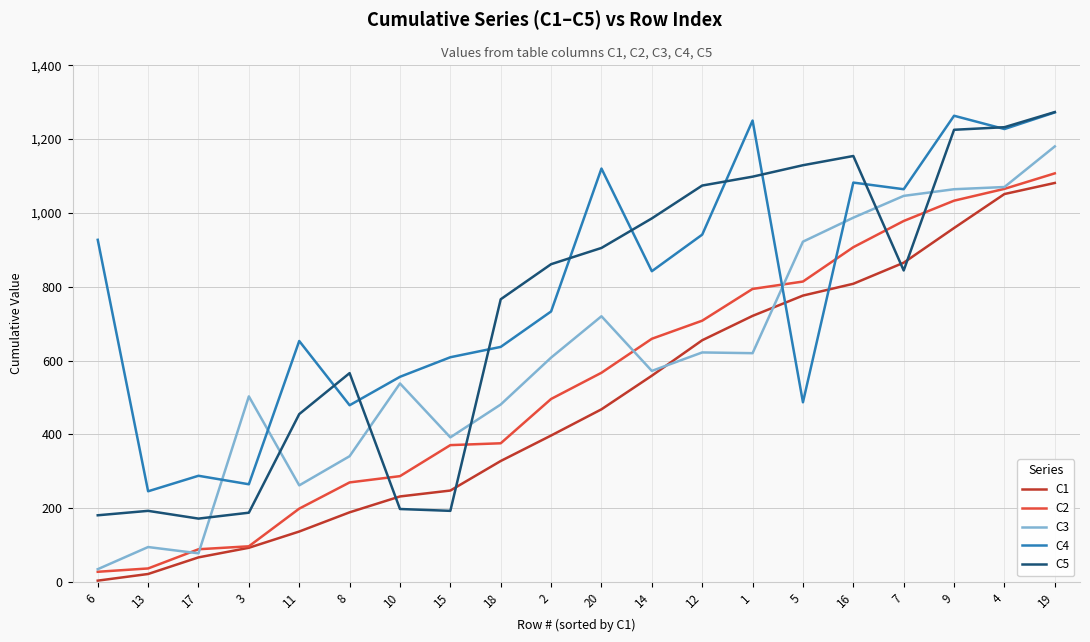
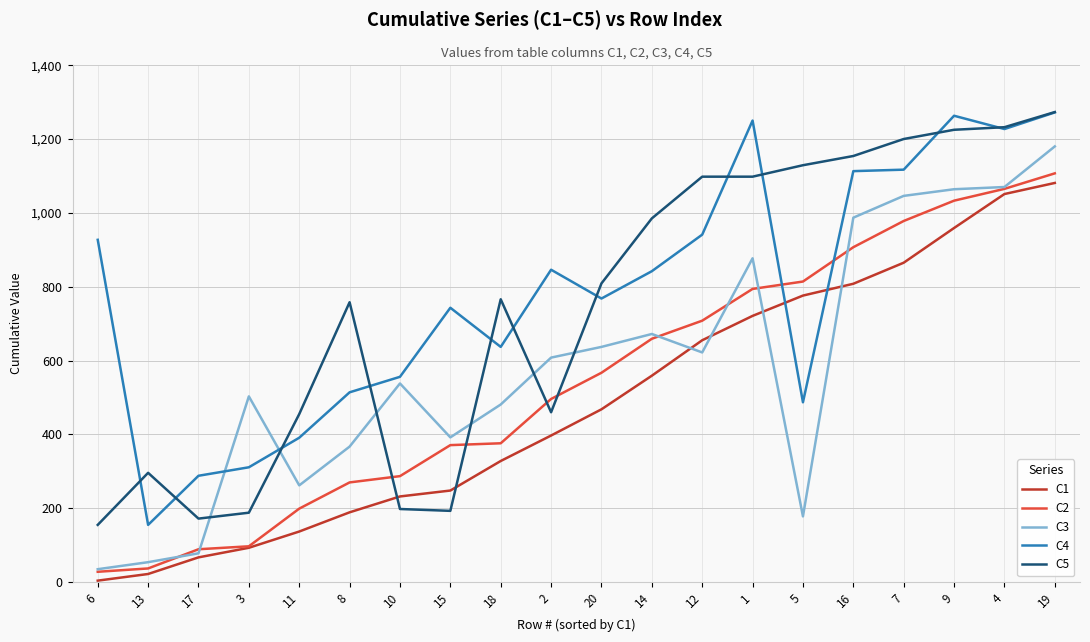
C5, 6: 180 -> 160
C3, 13: 100 -> 50
C4, 13: 250 -> 160
C5, 13: 190 -> 300
C4, 3: 270 -> 310
C4, 11: 650 -> 390
C3, 8: 340 -> 370
C4, 8: 480 -> 510
C5, 8: 570 -> 760
C4, 15: 610 -> 740
C4, 2: 730 -> 850
C5, 2: 860 -> 460
C3, 20: 720 -> 640
C4, 20: 1,120 -> 770
C5, 20: 910 -> 810
C3, 14: 570 -> 670
C5, 12: 1,070 -> 1,100
C3, 1: 620 -> 880
C3, 5: 920 -> 180
C4, 16: 1,080 -> 1,110
C4, 7: 1,060 -> 1,120
C5, 7: 840 -> 1,200
